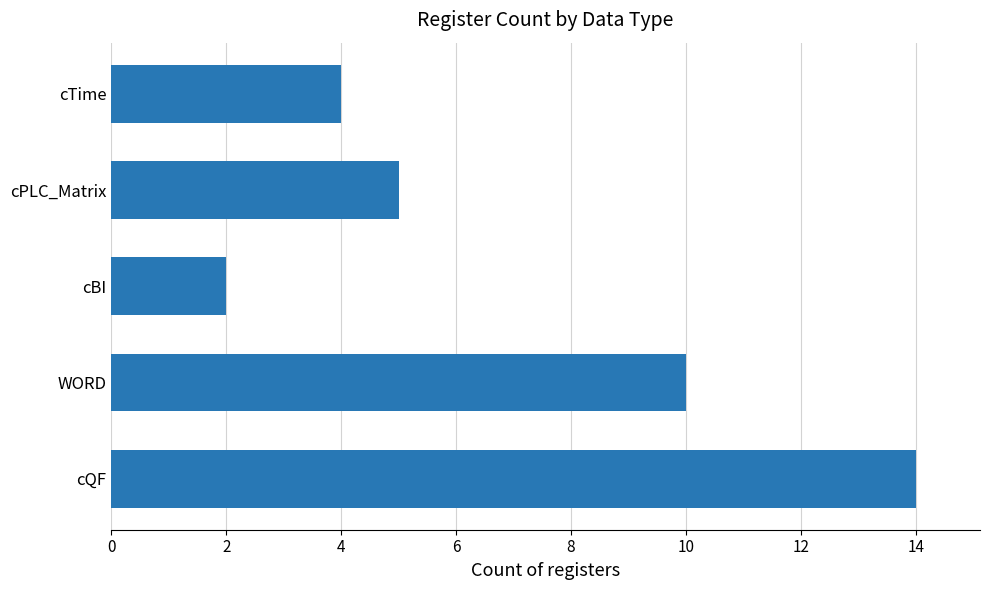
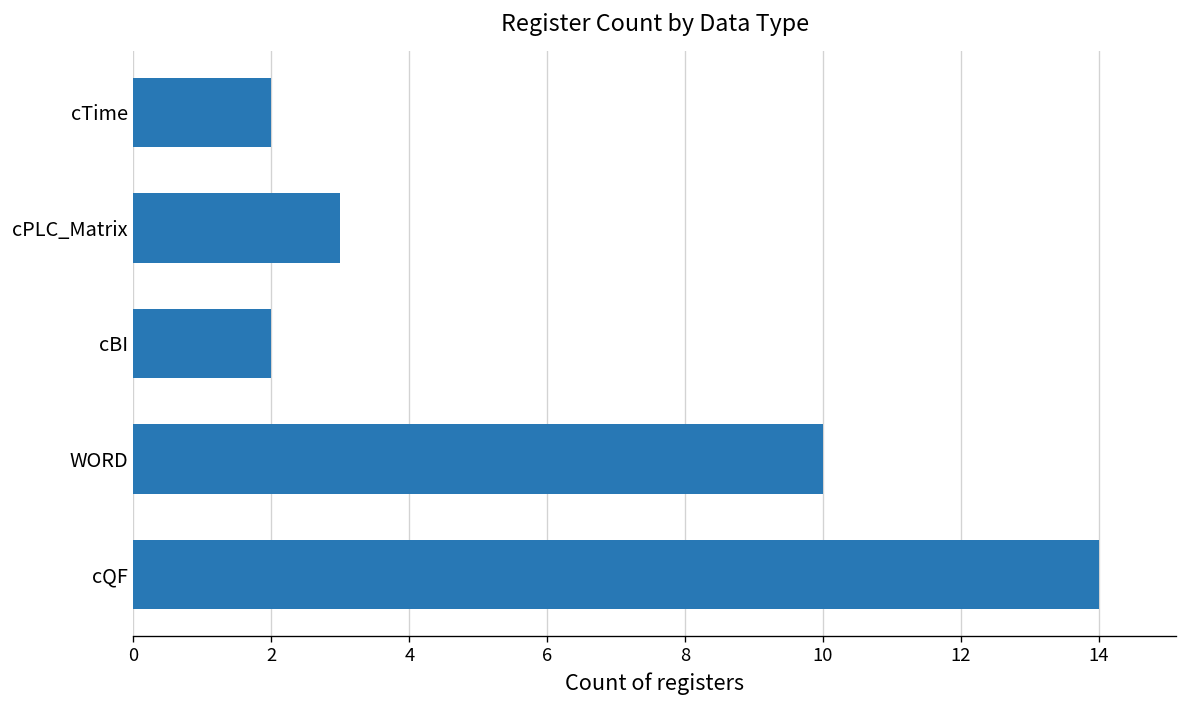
cTime: 4 -> 2
cPLC_Matrix: 5 -> 3
